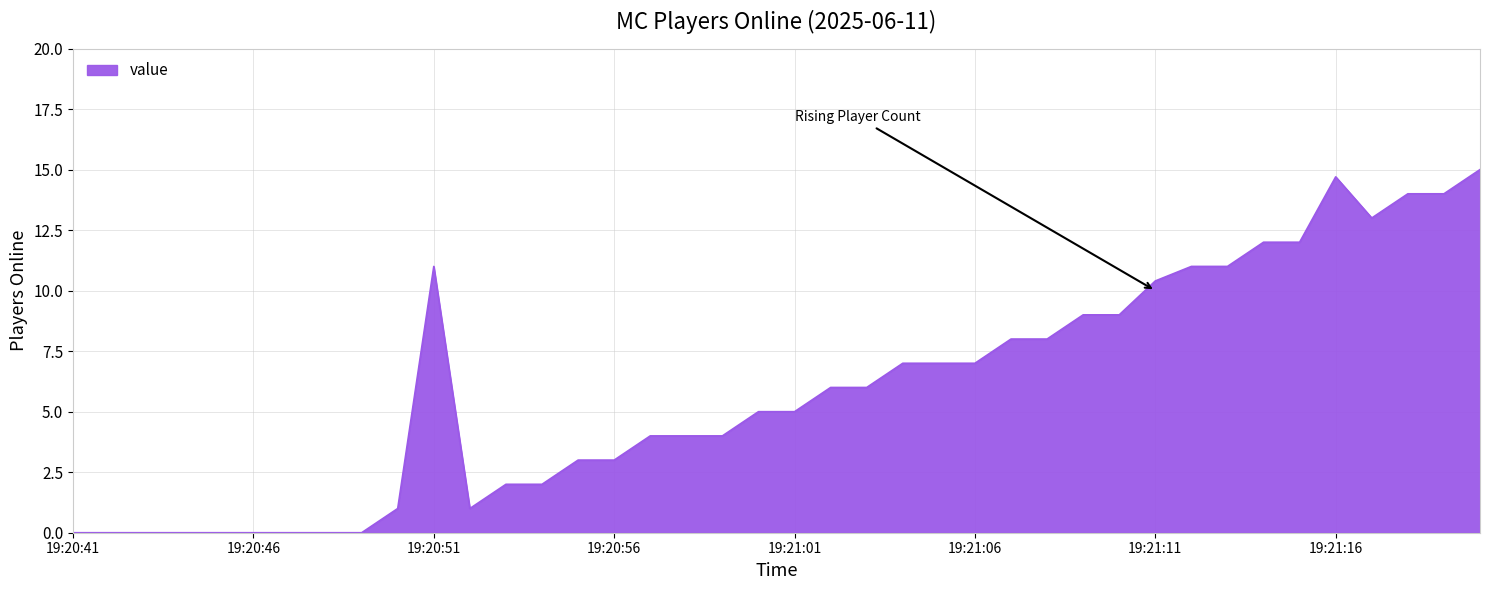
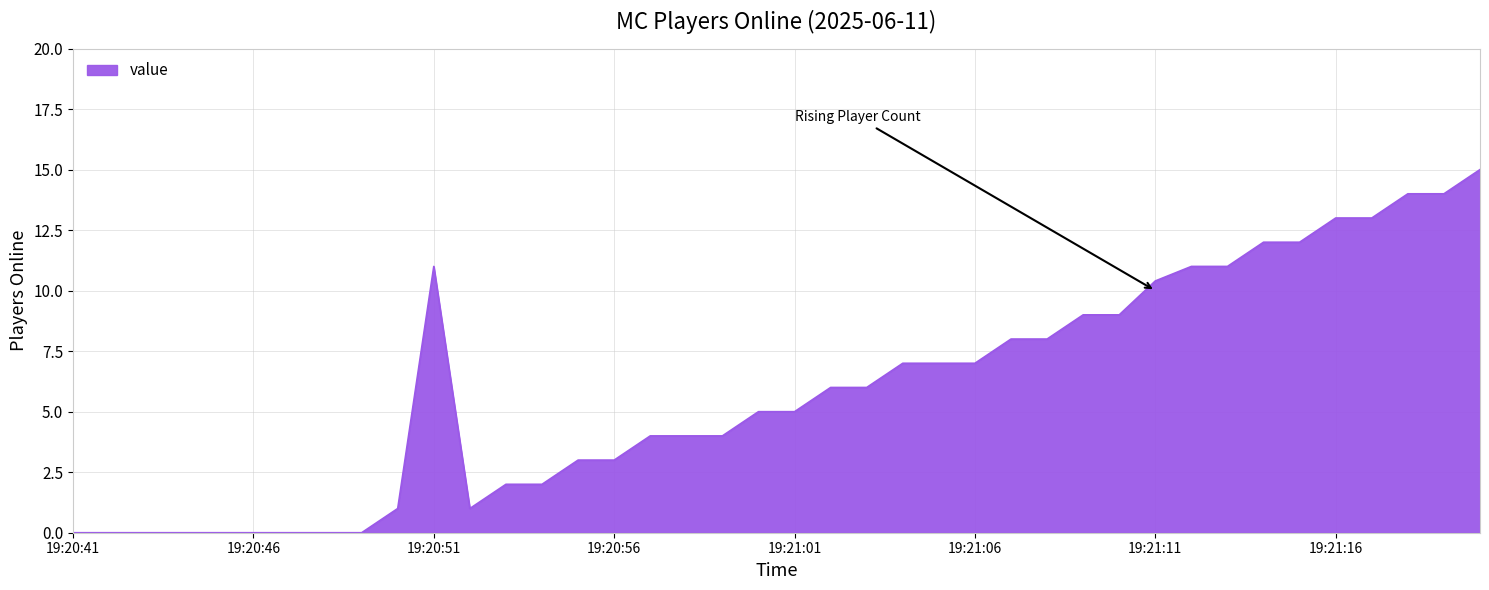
19:21:16: 14.7 -> 13.0
